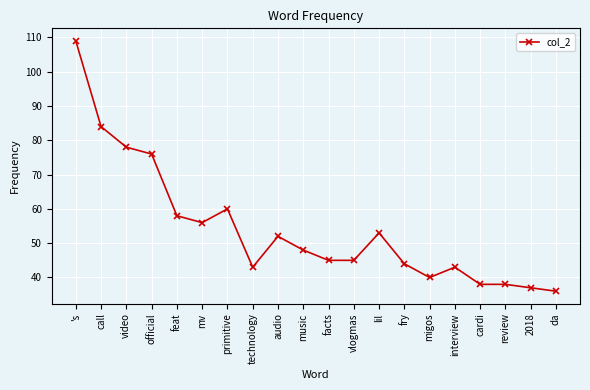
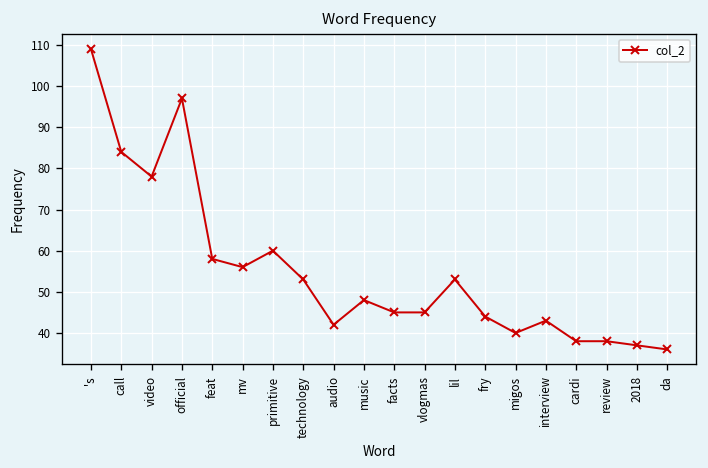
official: 76 -> 97
technology: 43 -> 53
audio: 52 -> 42
